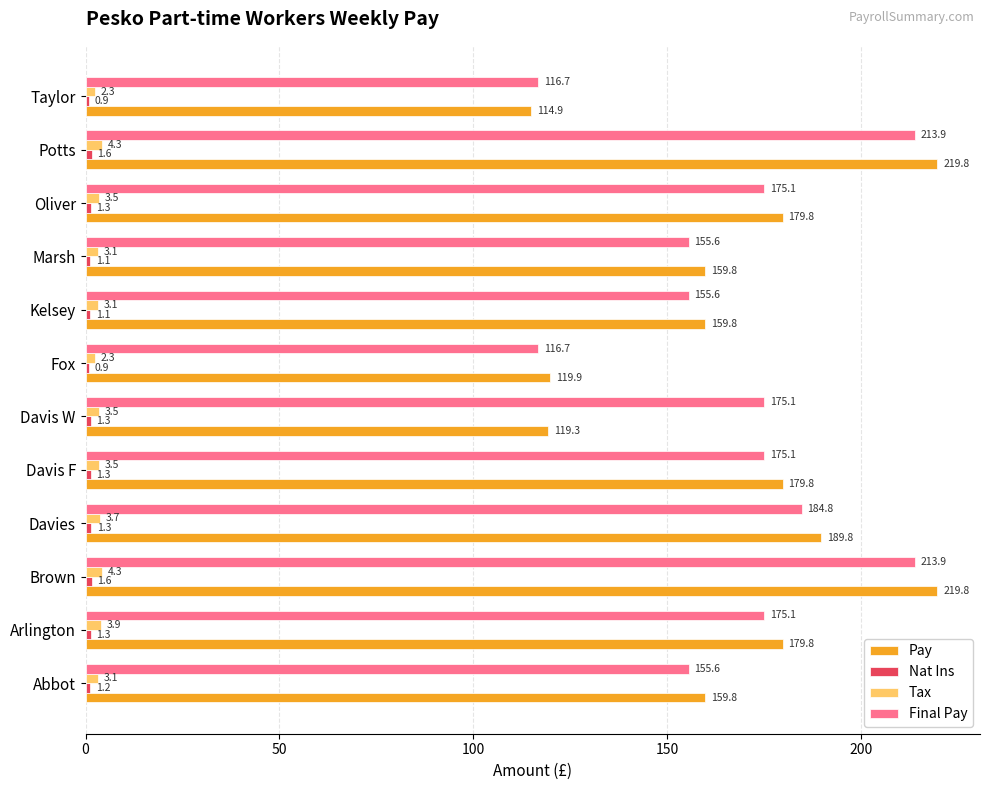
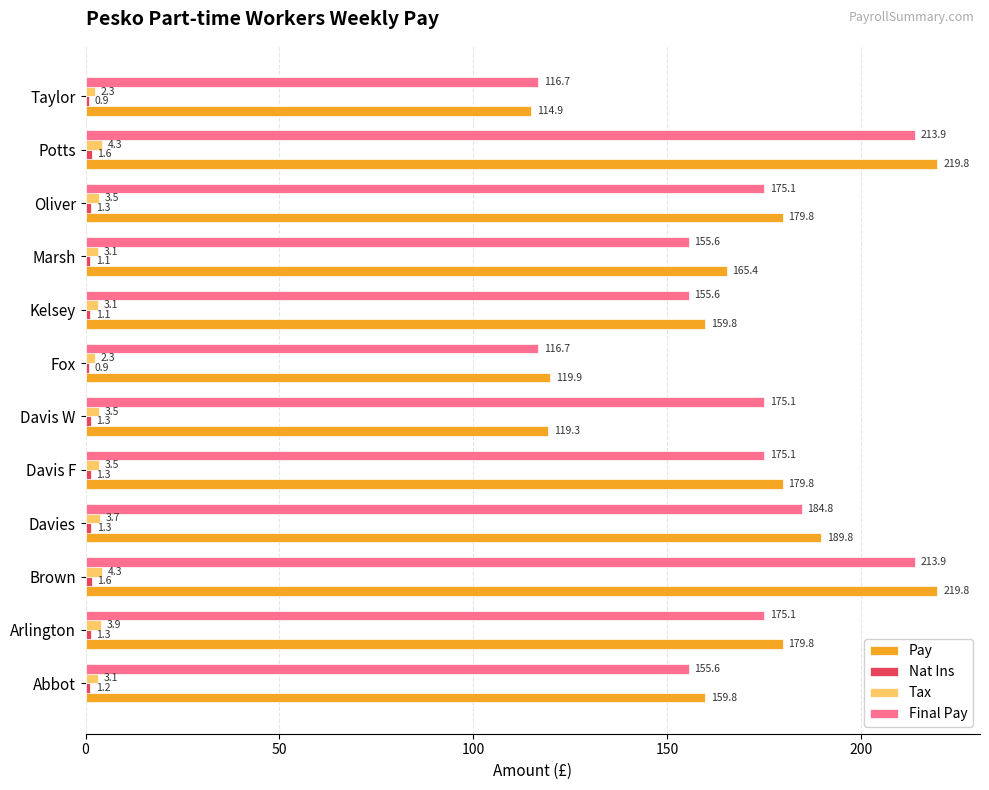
Pay, Marsh: 159.8 -> 165.4
